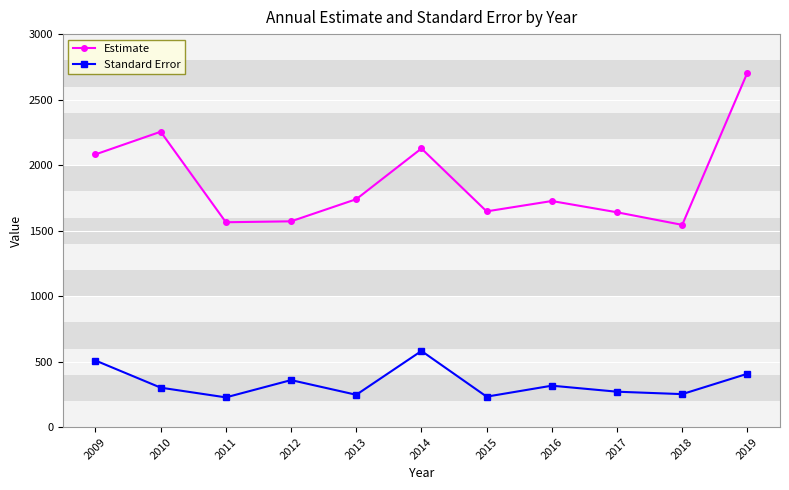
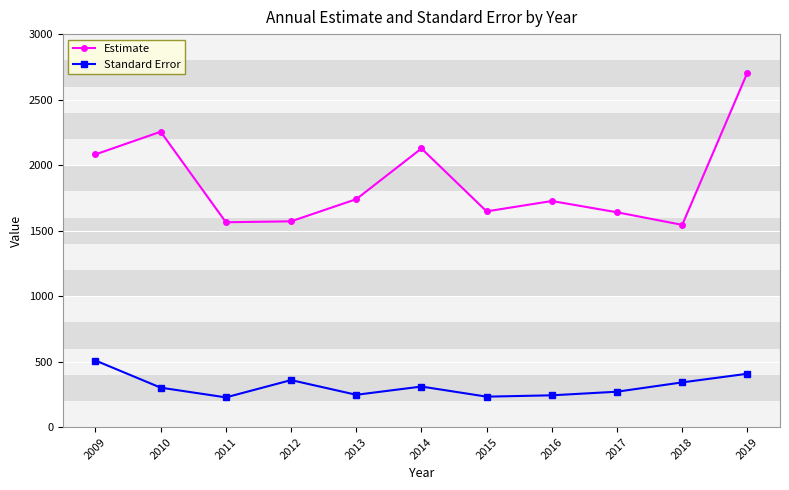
Standard Error, 2014: 580 -> 310
Standard Error, 2016: 320 -> 240
Standard Error, 2018: 250 -> 340
